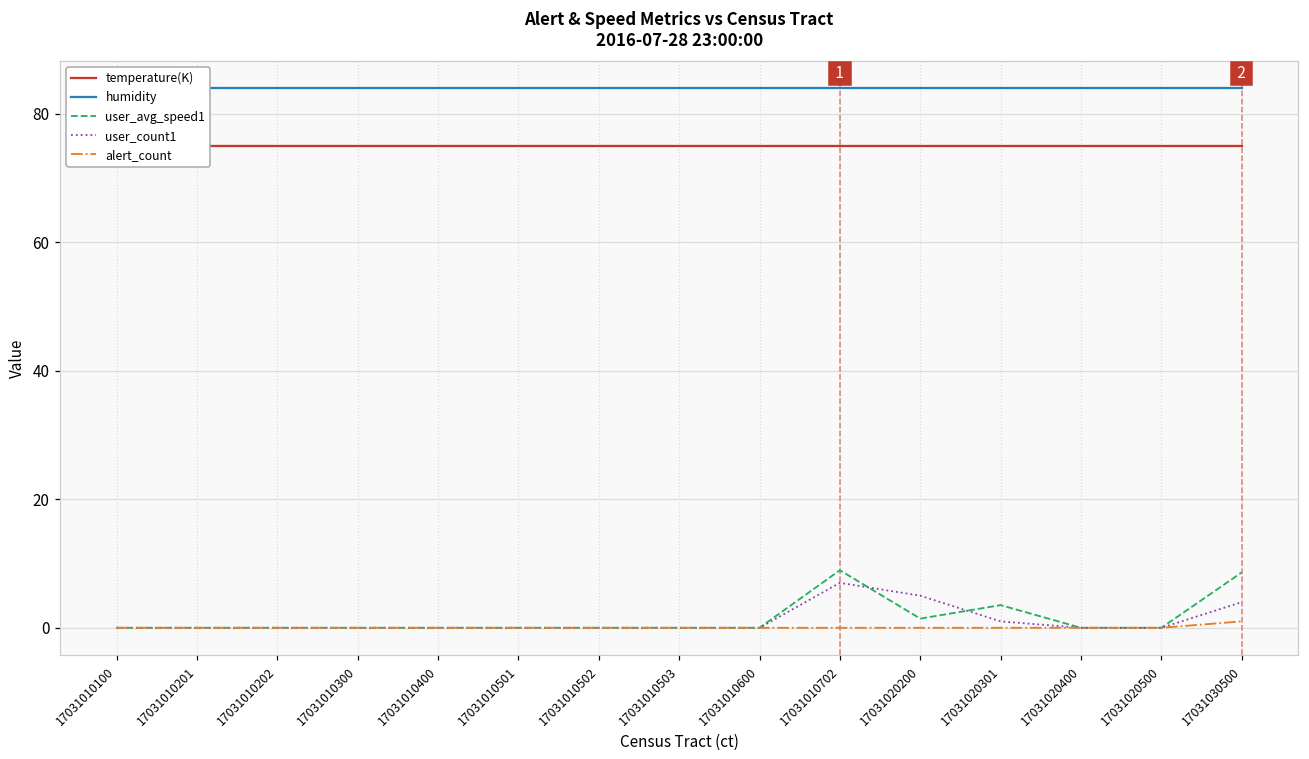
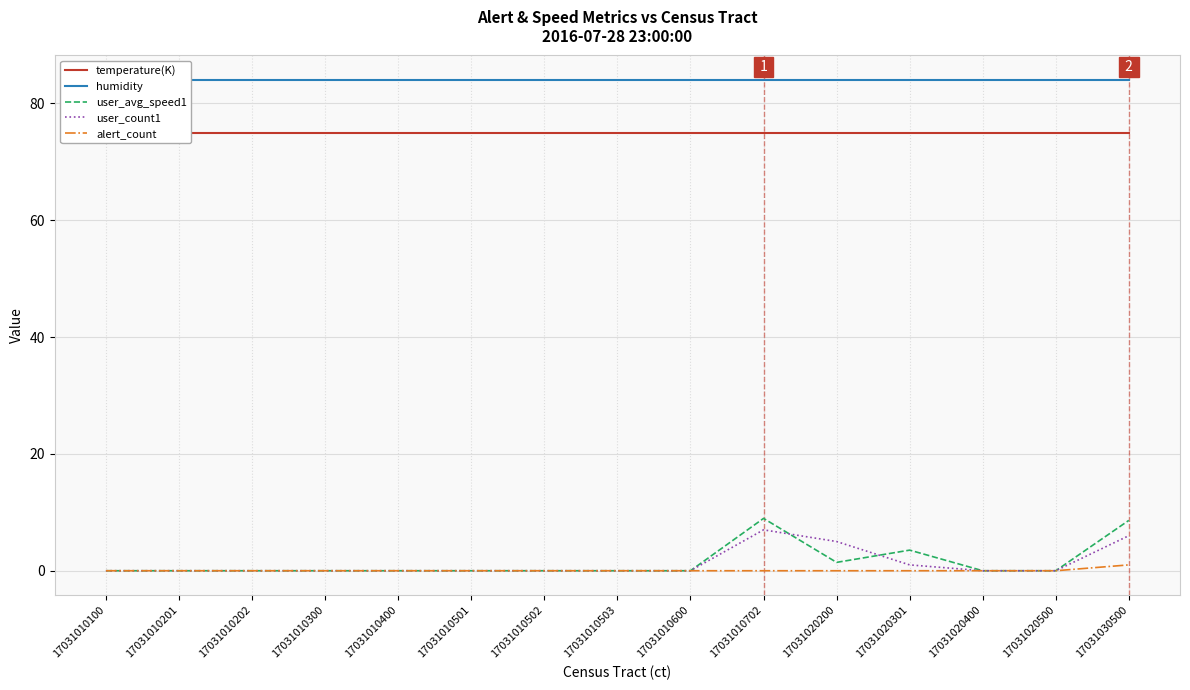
user_count1, 17031030500: 4 -> 6
